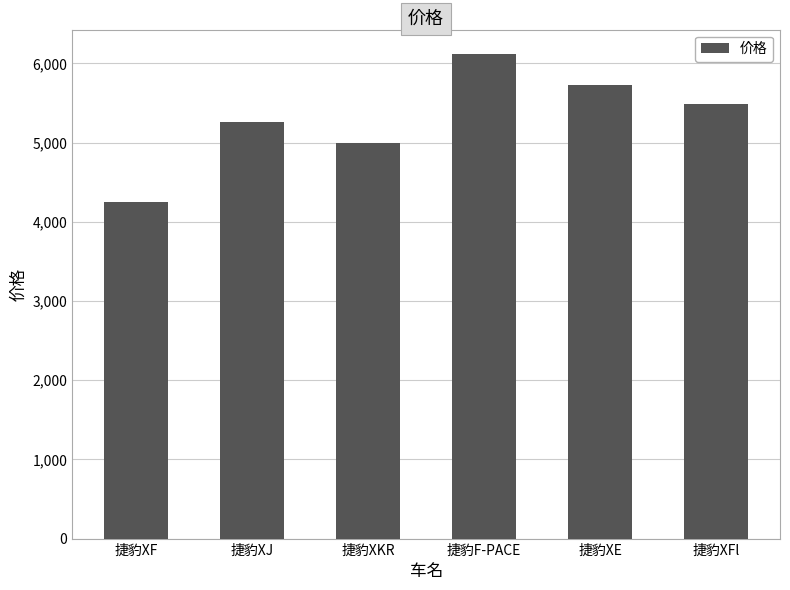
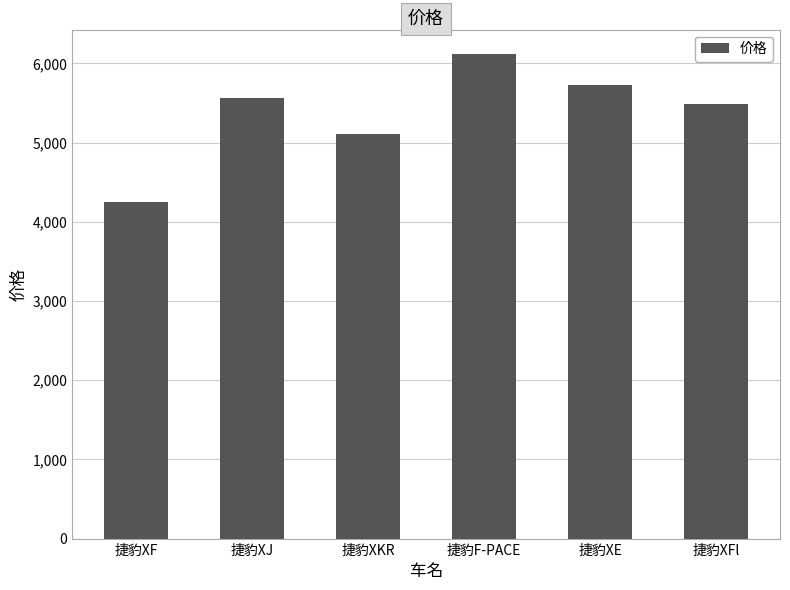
捷豹XJ: 5,300 -> 5,600
捷豹XKR: 5,000 -> 5,100
